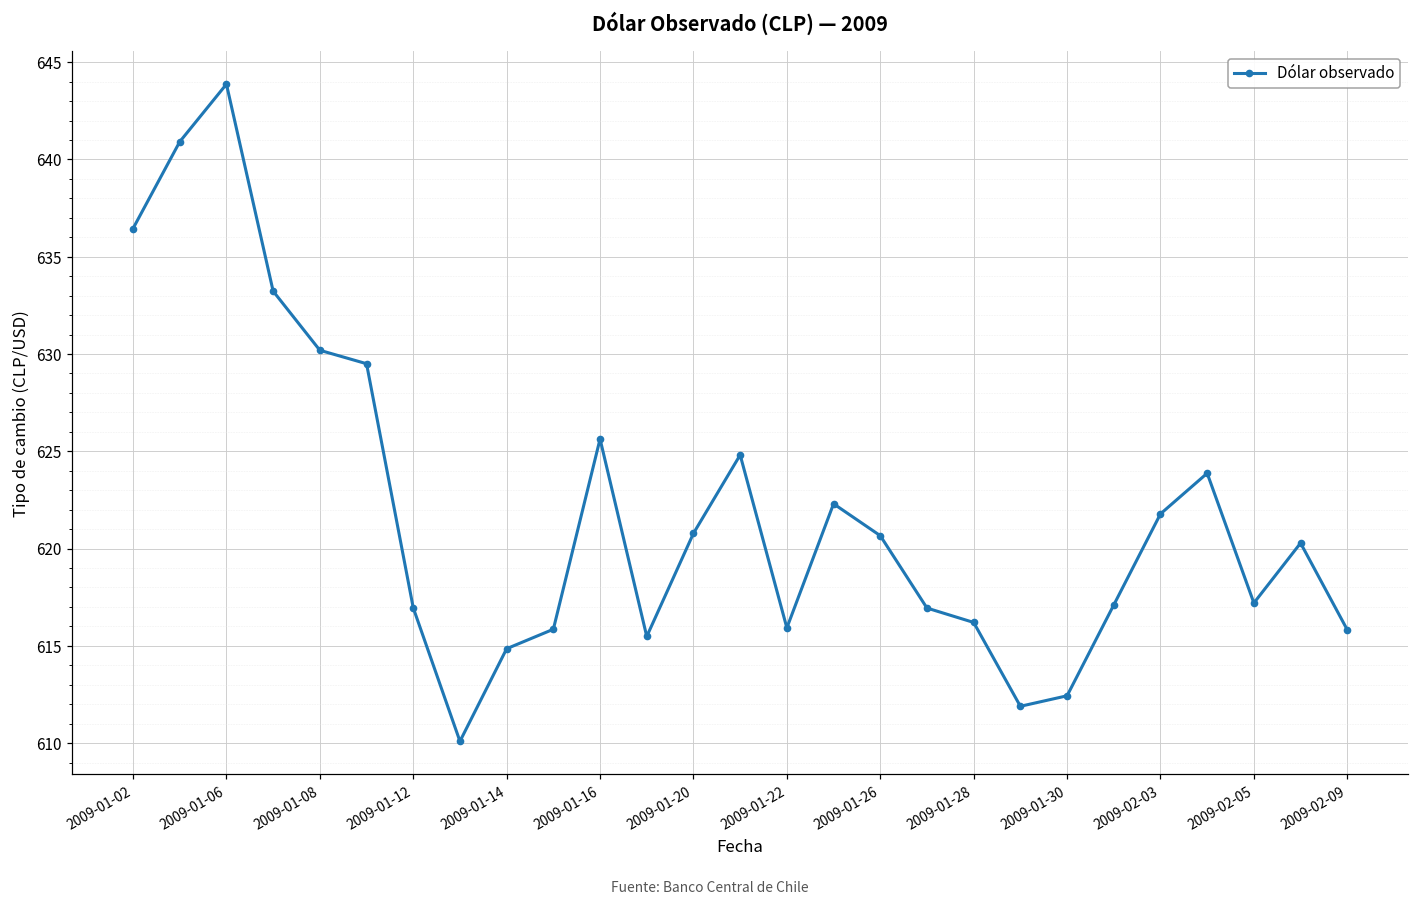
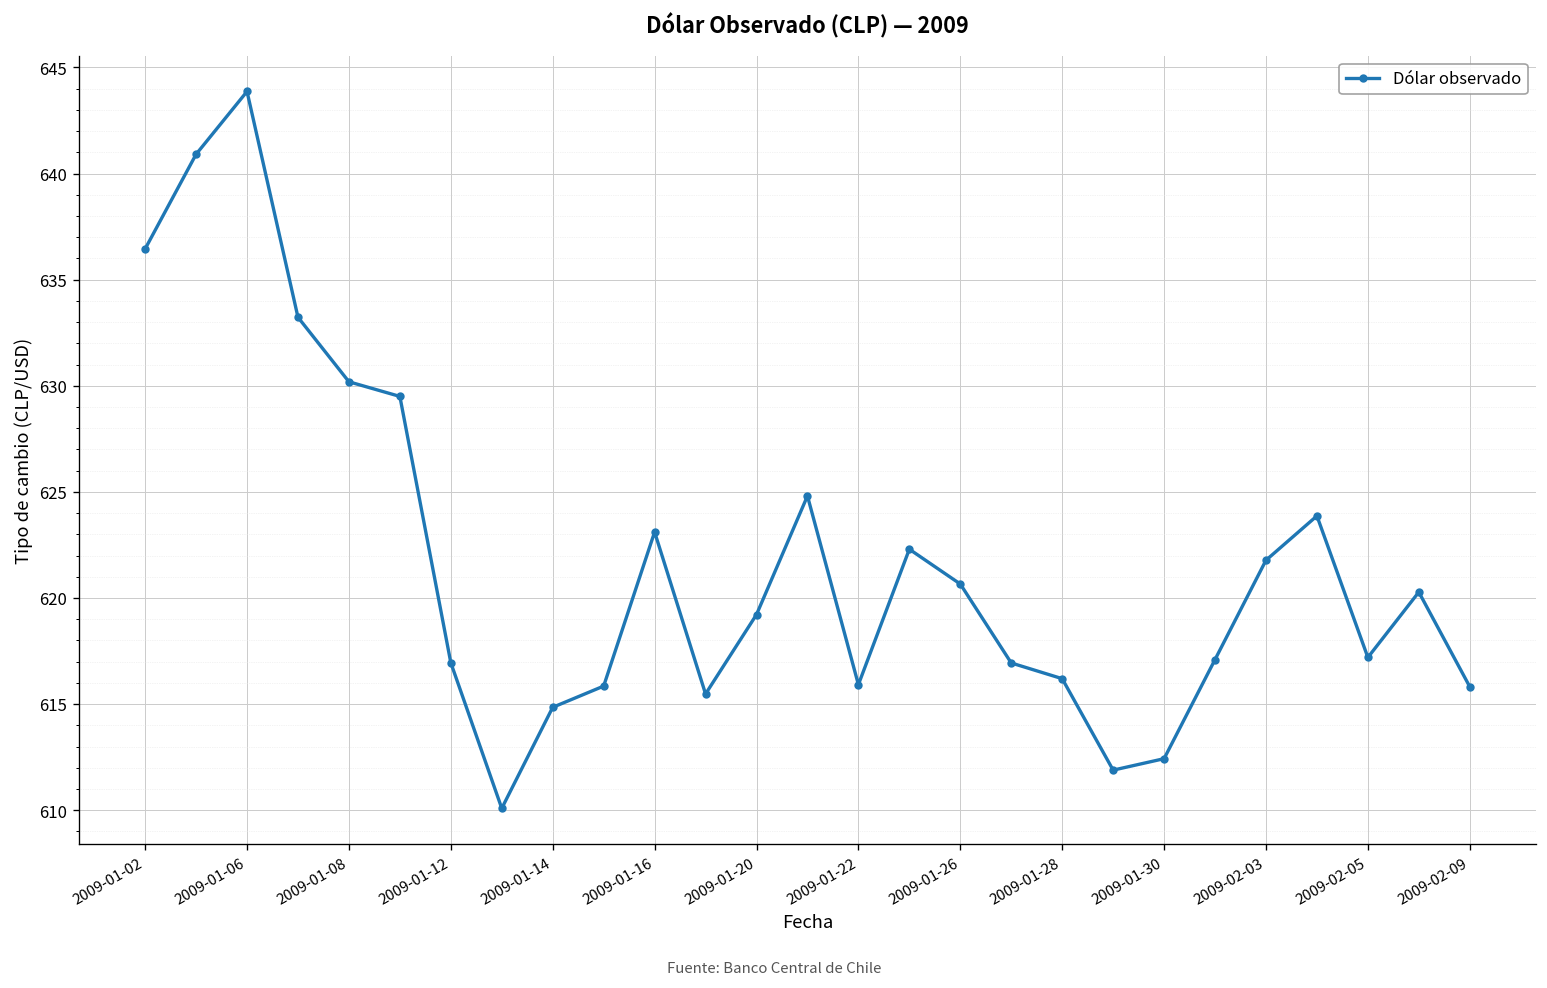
2009-01-16: 625.6 -> 623.1
2009-01-20: 620.8 -> 619.2
